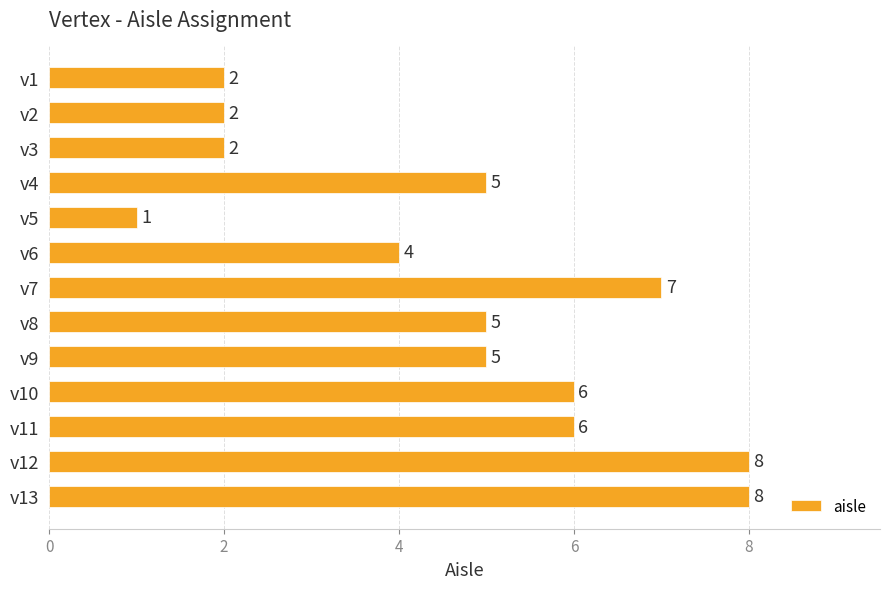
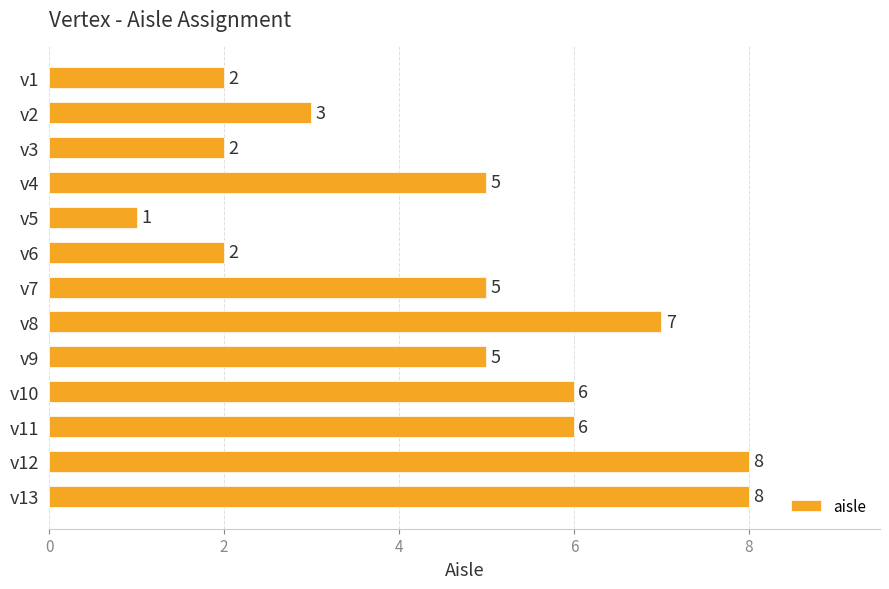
v2: 2 -> 3
v6: 4 -> 2
v7: 7 -> 5
v8: 5 -> 7
